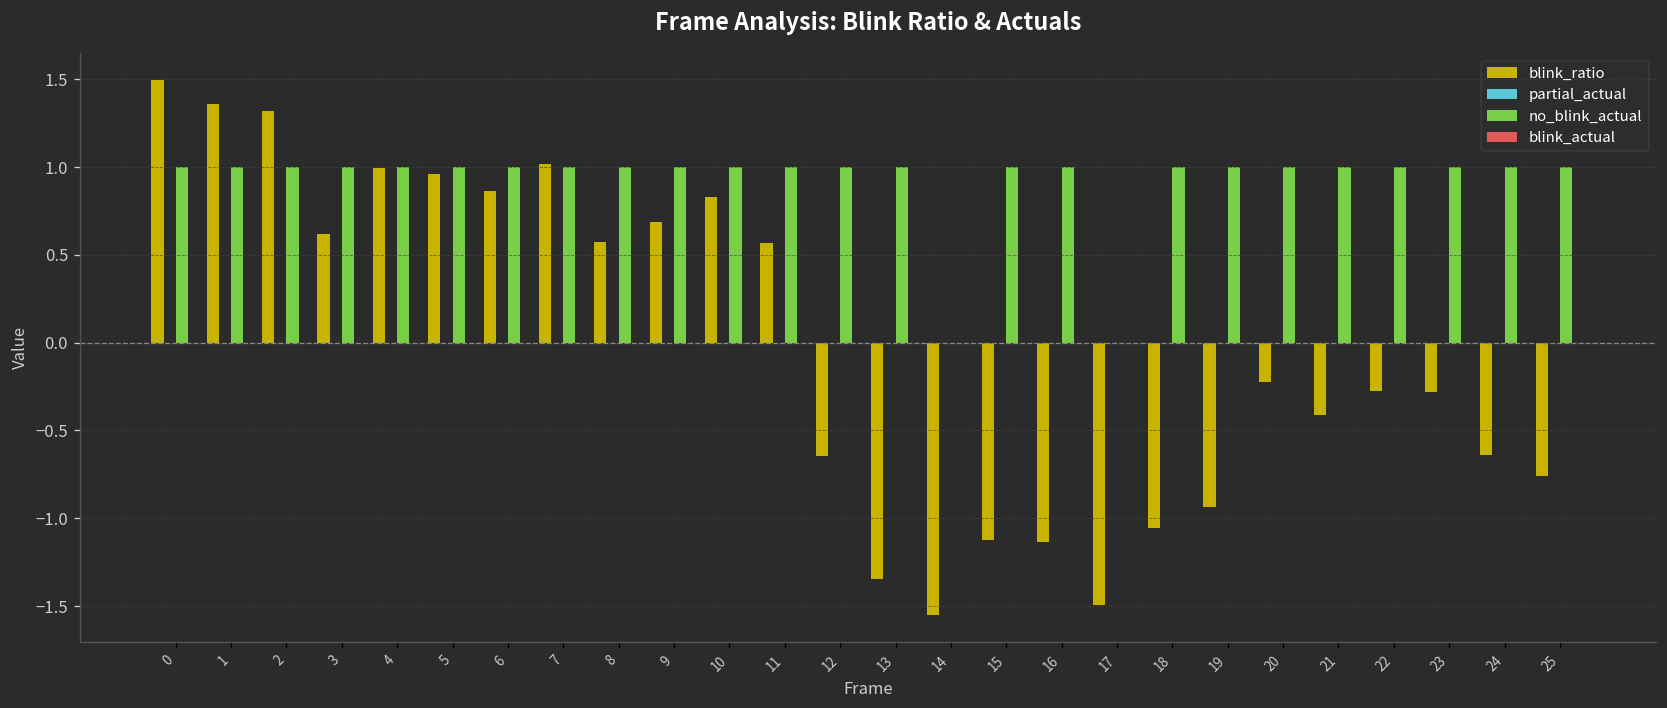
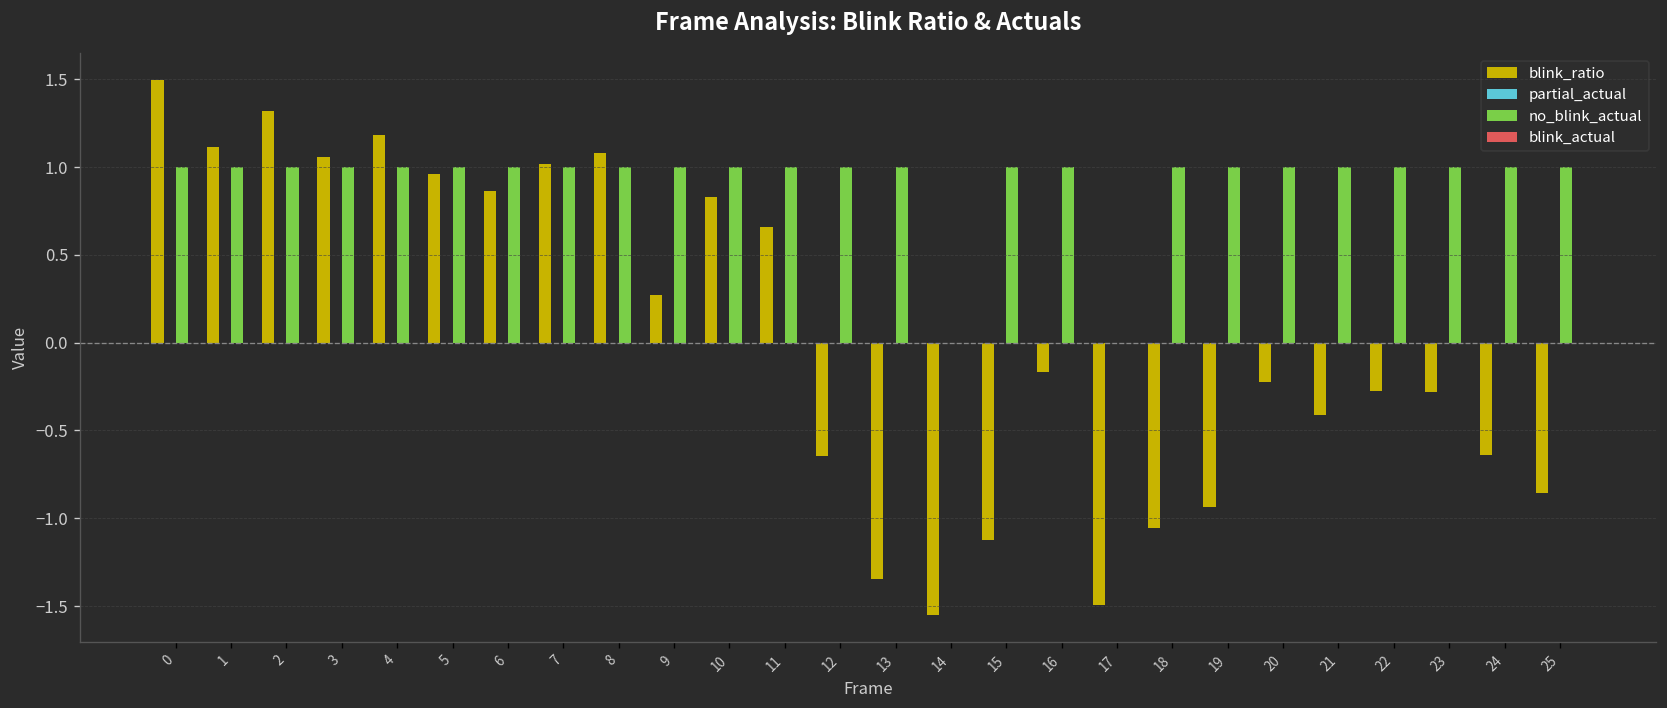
blink_ratio, 1: 1.36 -> 1.11
blink_ratio, 3: 0.62 -> 1.06
blink_ratio, 4: 1.00 -> 1.18
blink_ratio, 8: 0.58 -> 1.08
blink_ratio, 9: 0.69 -> 0.27
blink_ratio, 11: 0.57 -> 0.66
blink_ratio, 16: -1.14 -> -0.17
blink_ratio, 25: -0.76 -> -0.86
